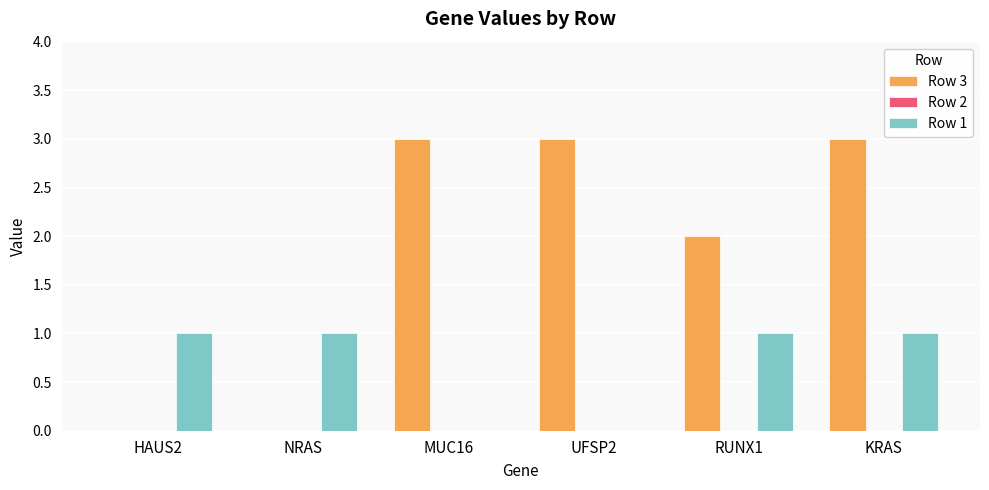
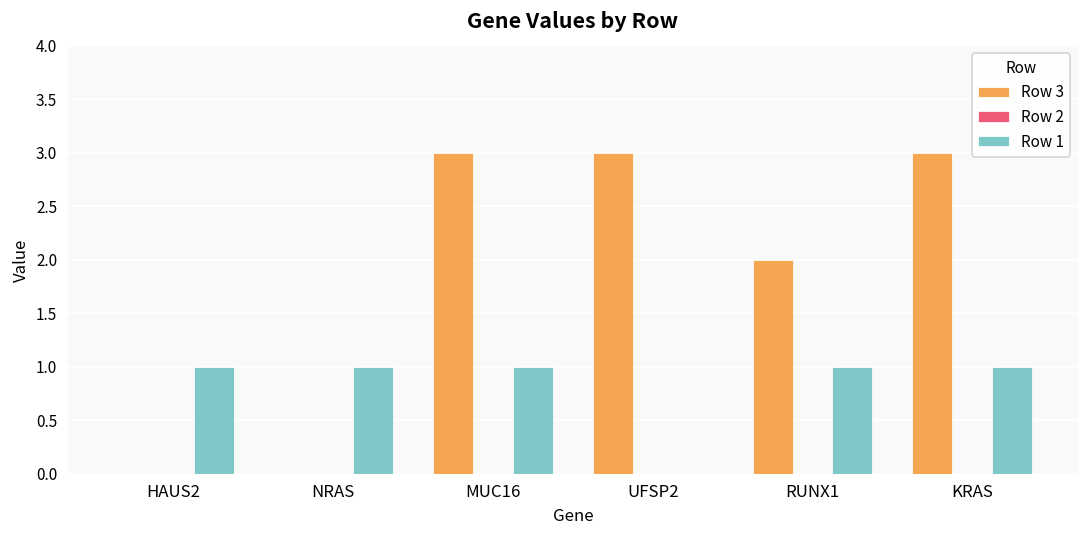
Row 1, MUC16: 0 -> 1
